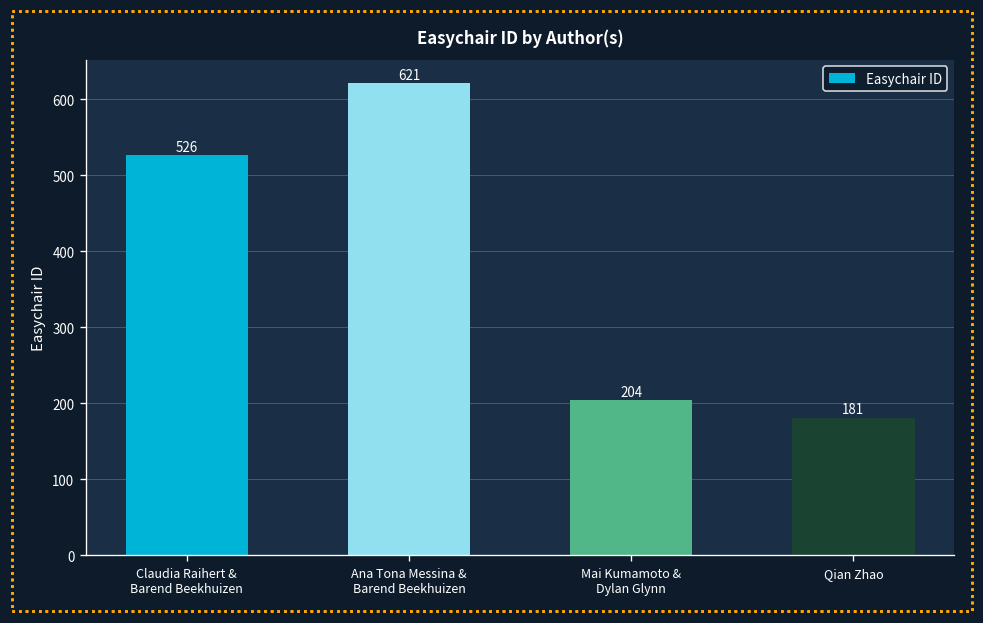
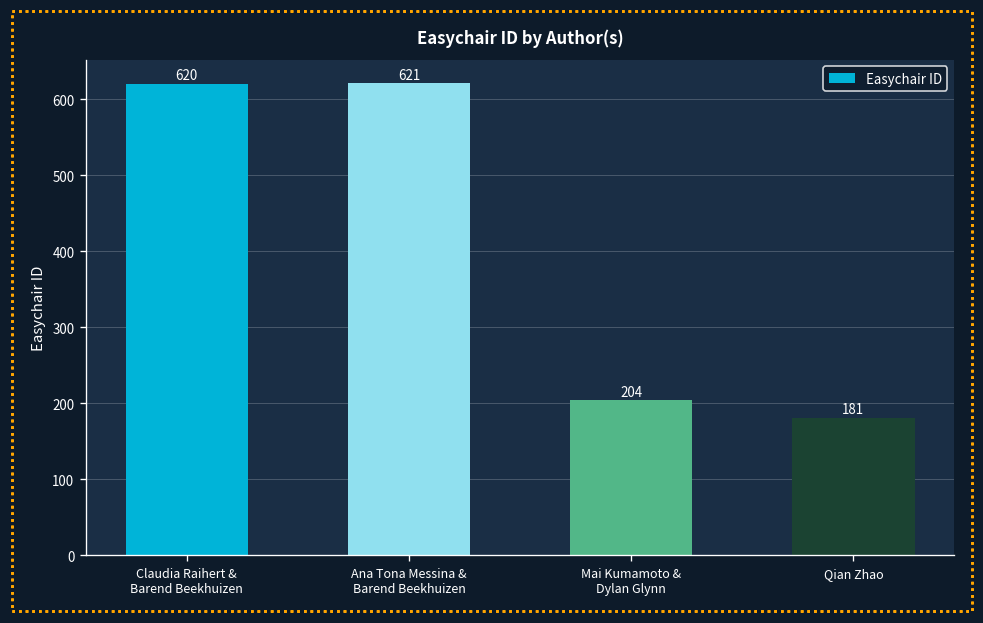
Claudia Raihert & Barend Beekhuizen: 526 -> 620
